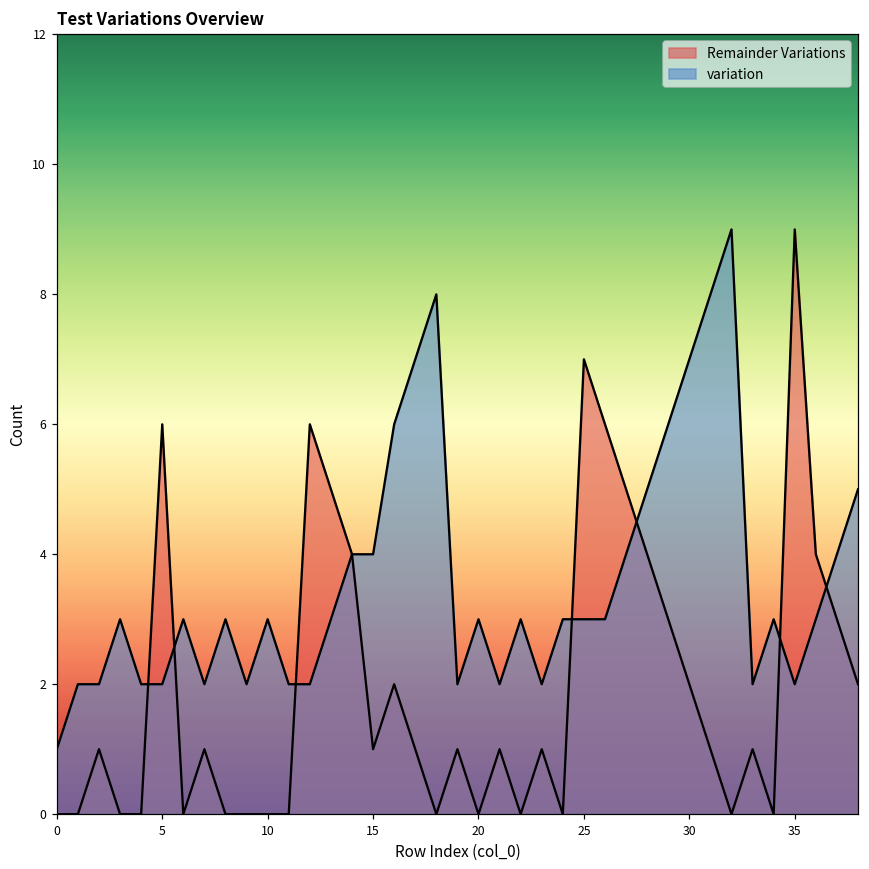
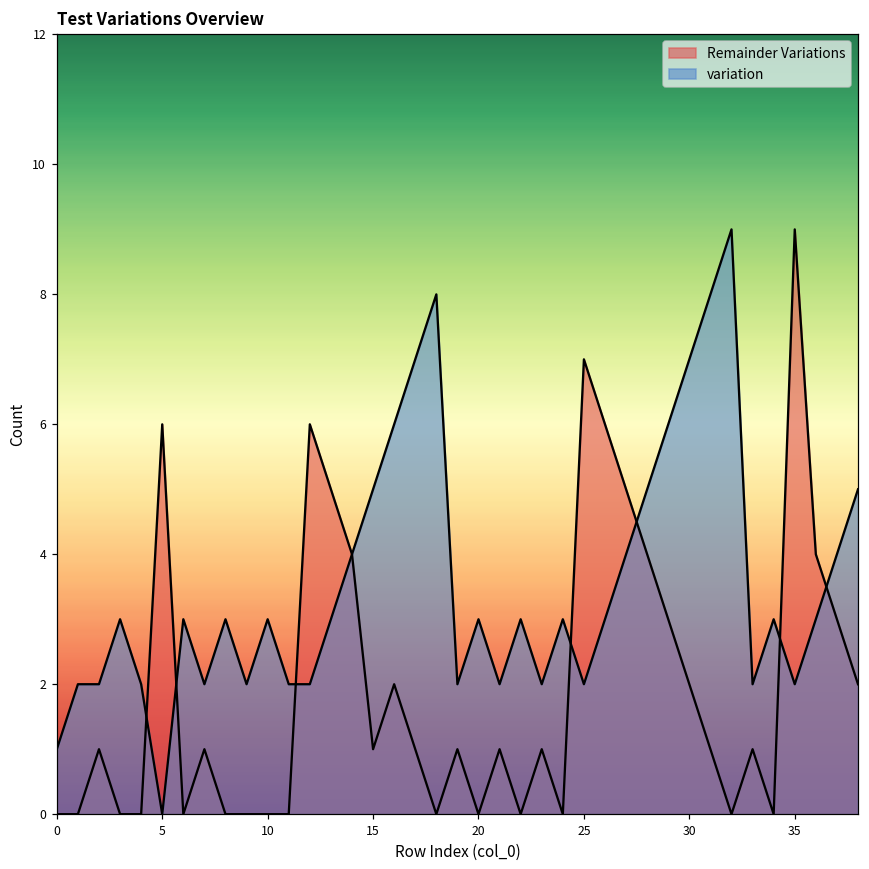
variation, 5: 2 -> 0
variation, 15: 4 -> 5
variation, 25: 3 -> 2
